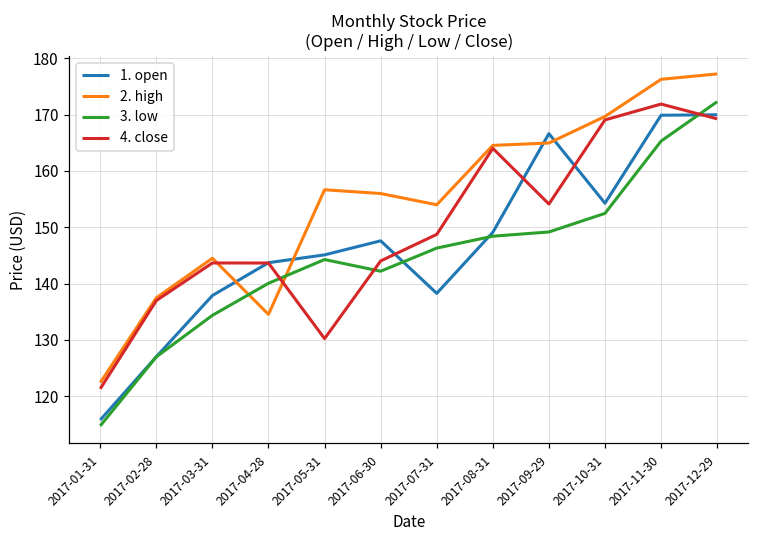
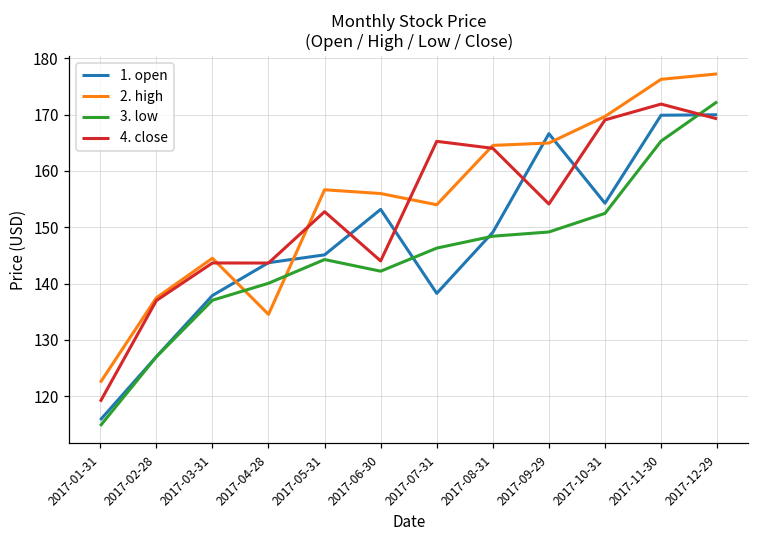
4. close, 2017-01-31: 121 -> 119
3. low, 2017-03-31: 134 -> 137
4. close, 2017-05-31: 130 -> 153
1. open, 2017-06-30: 148 -> 153
4. close, 2017-07-31: 149 -> 165
